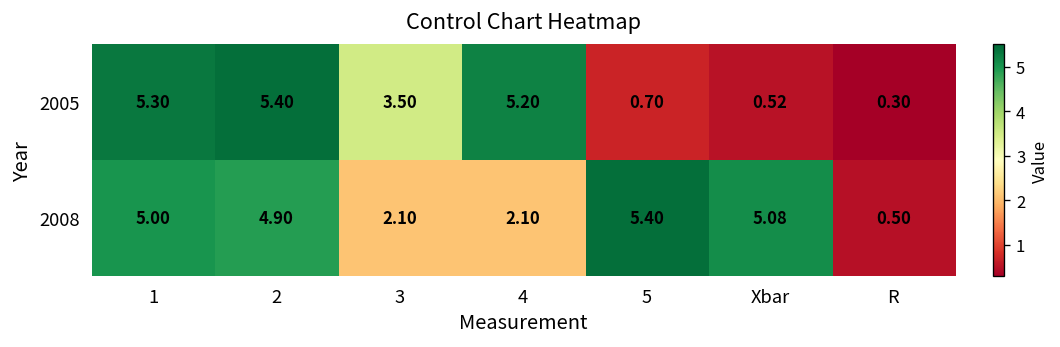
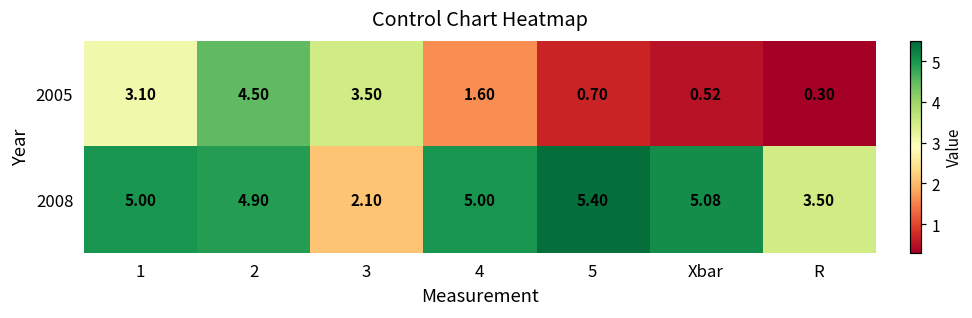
2005, 1: 5.30 -> 3.10
2005, 2: 5.40 -> 4.50
2005, 4: 5.20 -> 1.60
2008, 4: 2.10 -> 5.00
2008, R: 0.50 -> 3.50
